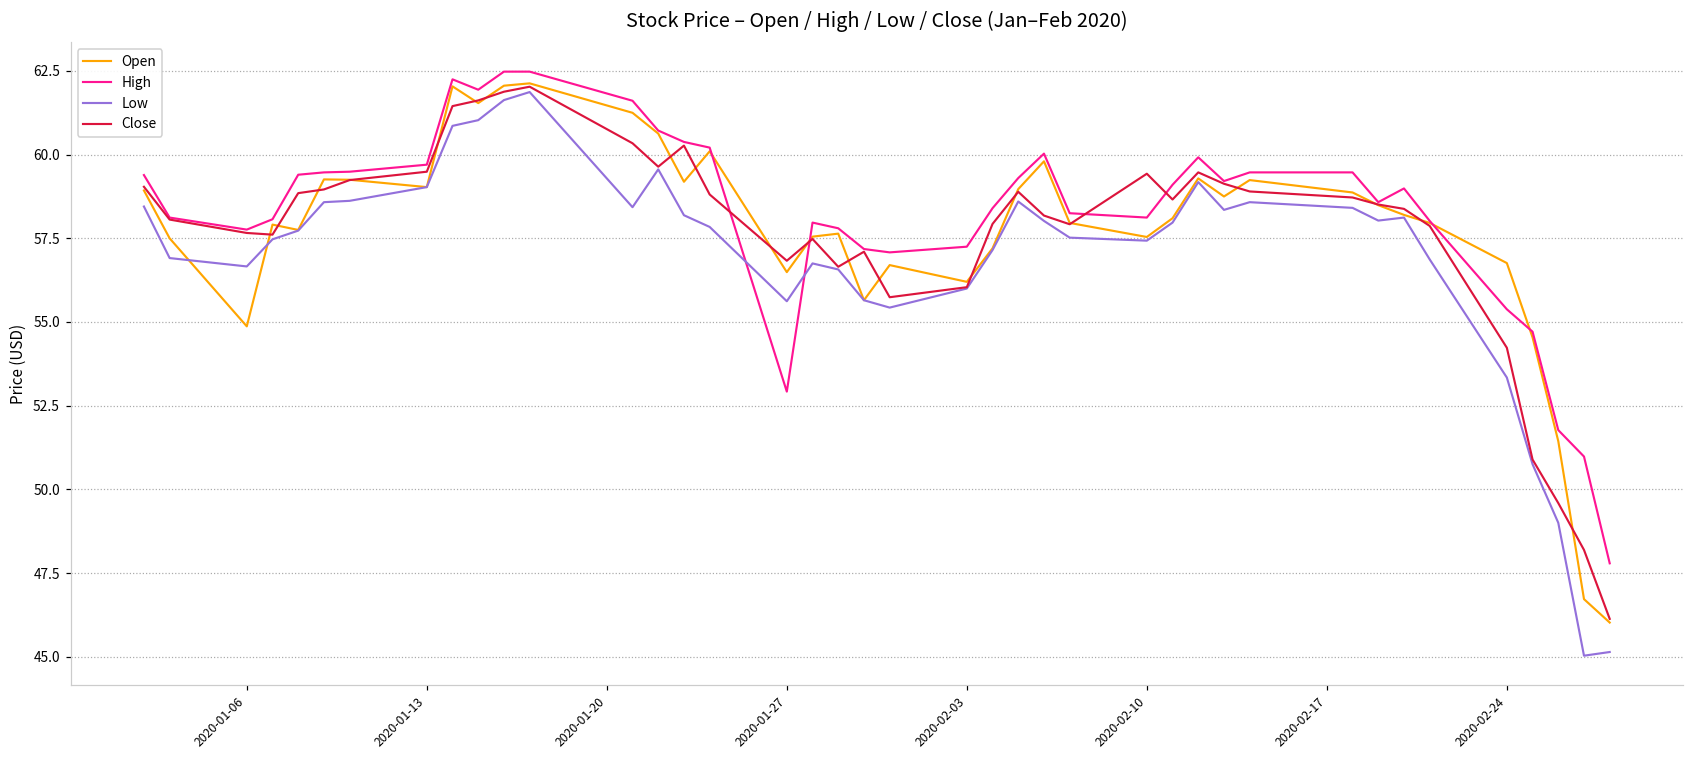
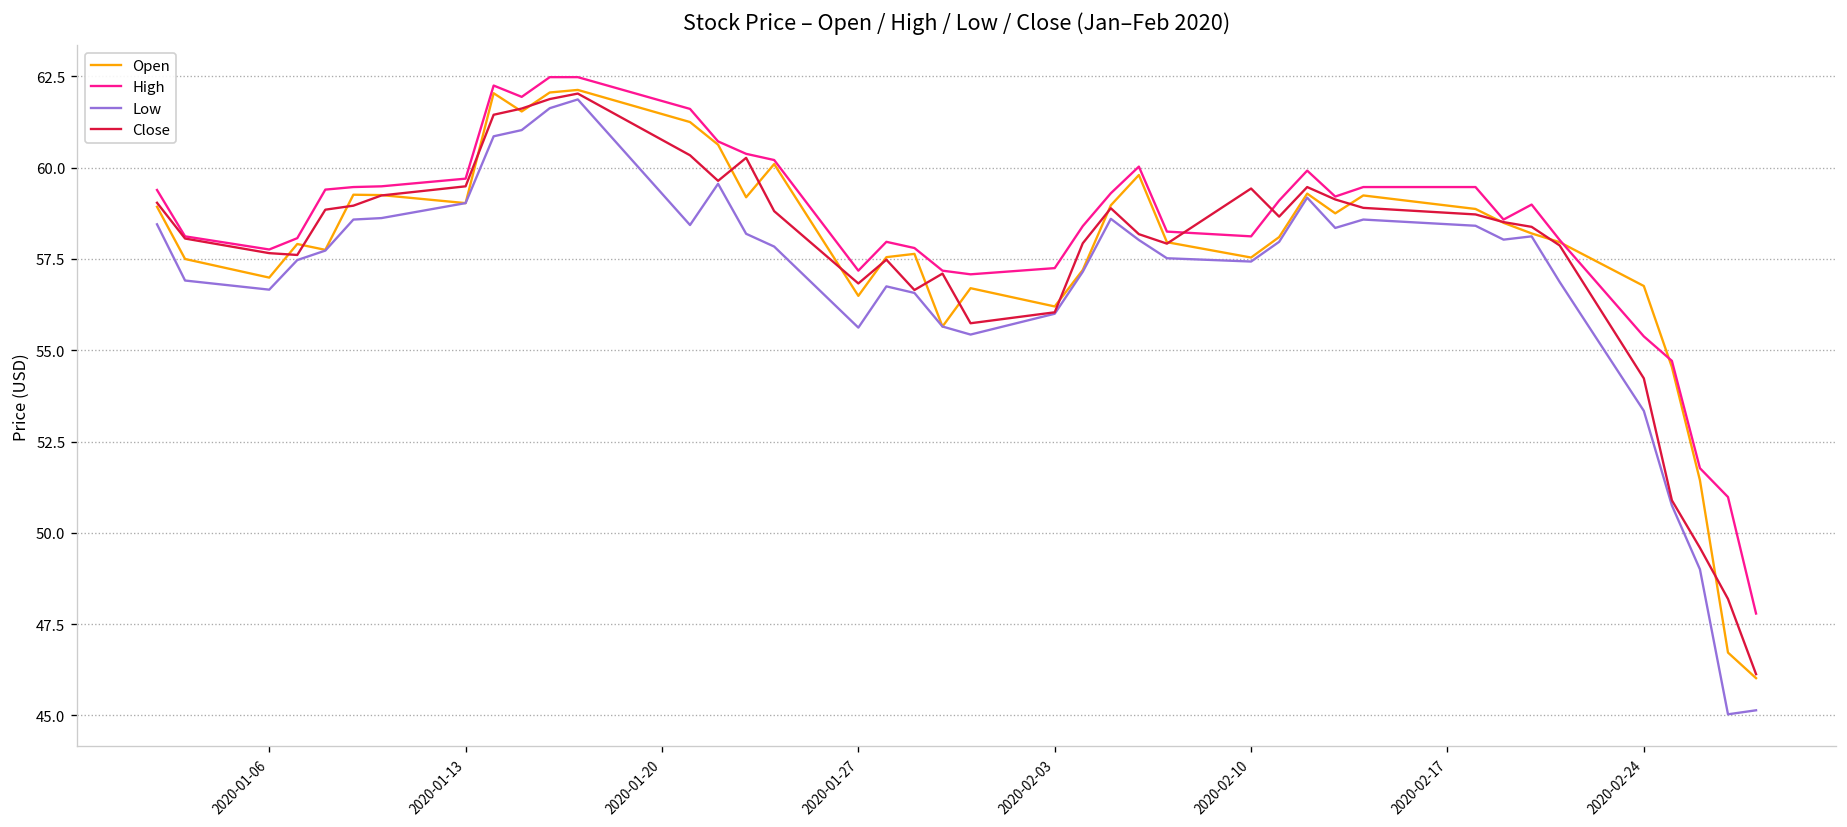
Open, 2020-01-06: 54.9 -> 57.0
High, 2020-01-27: 52.9 -> 57.2
